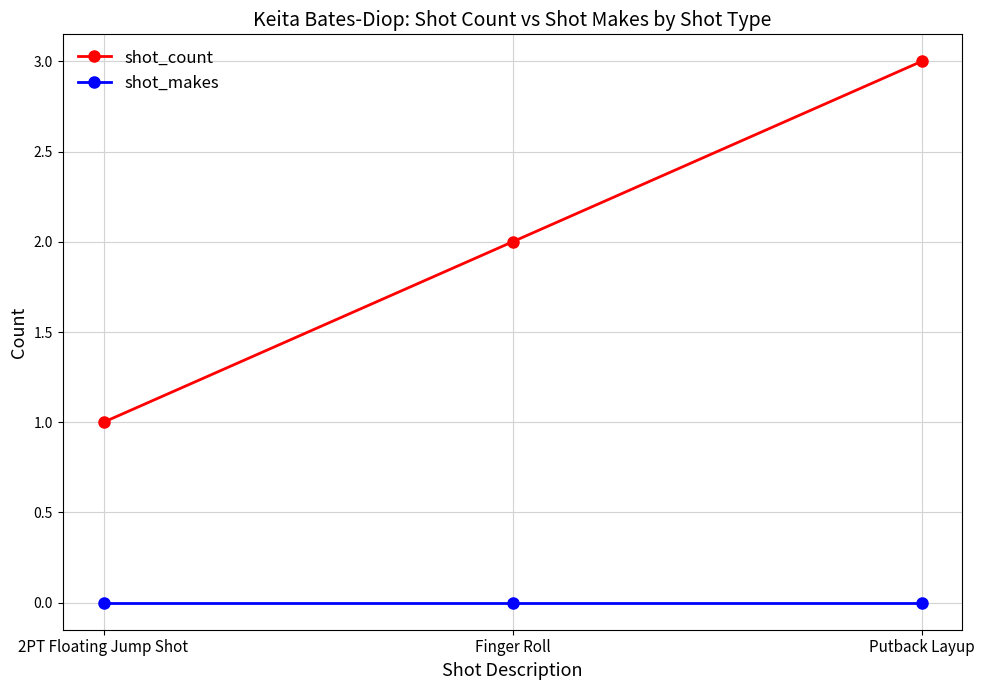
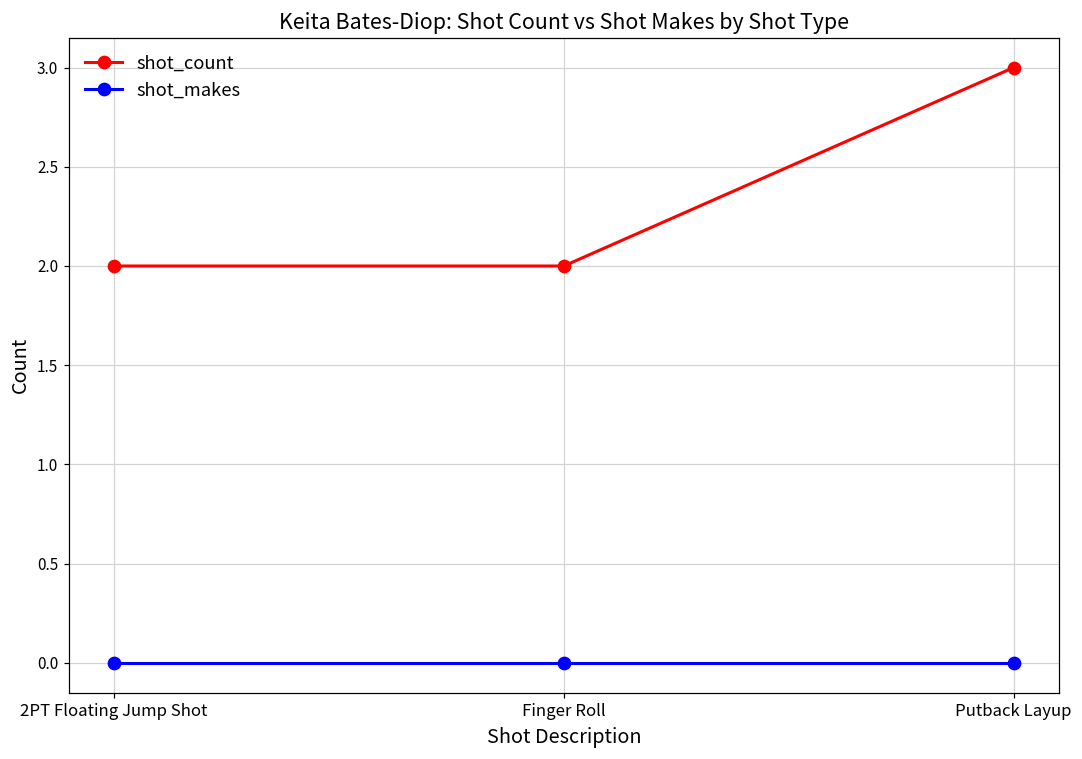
shot_count, 2PT Floating Jump Shot: 1 -> 2
